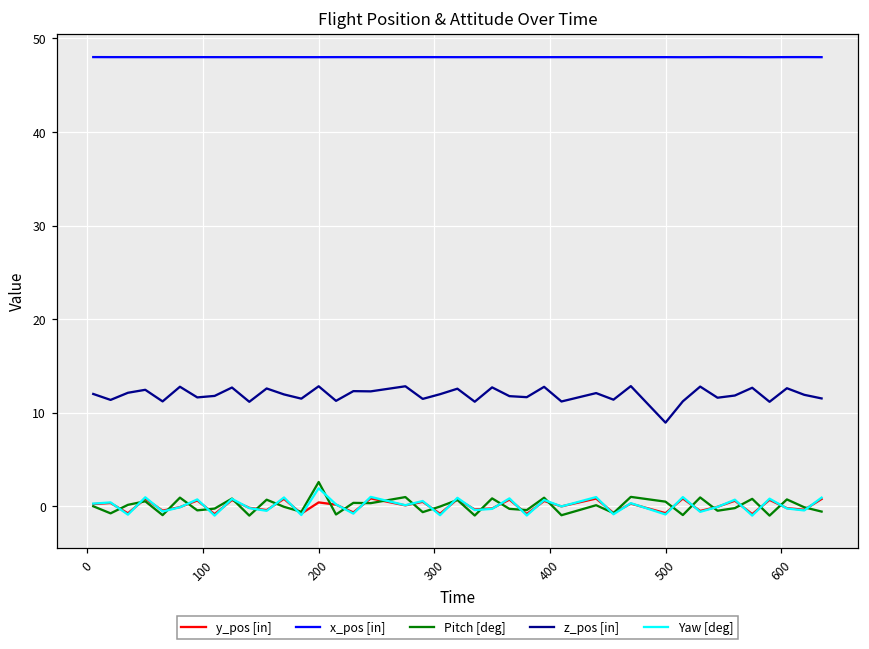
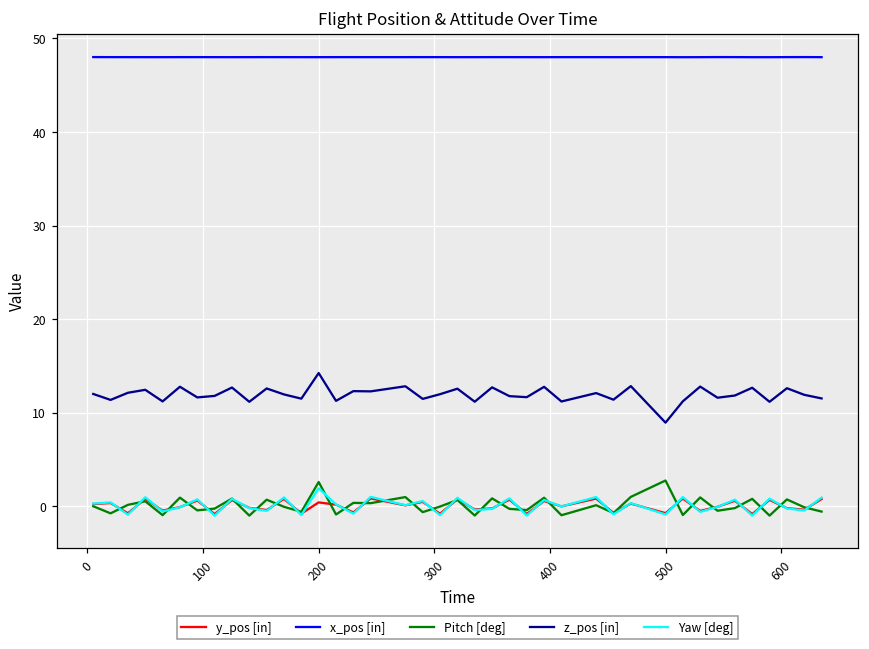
z_pos [in], 200: 13 -> 14
Pitch [deg], 500: 0 -> 3
